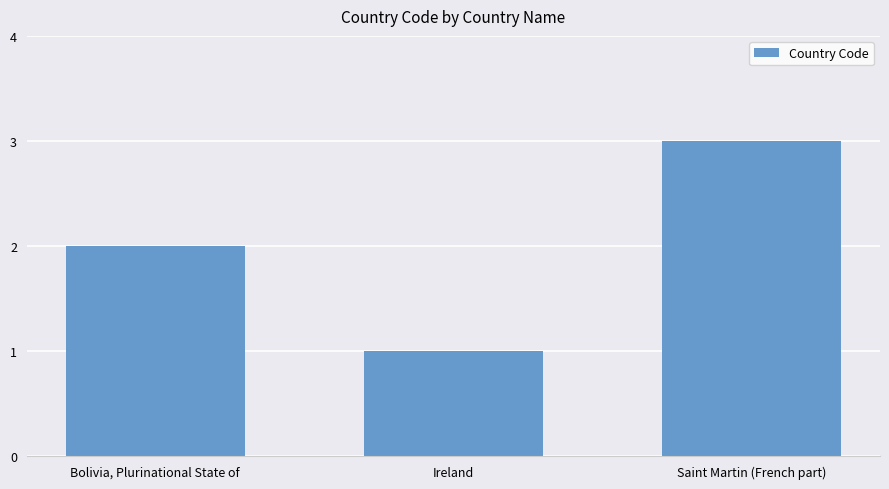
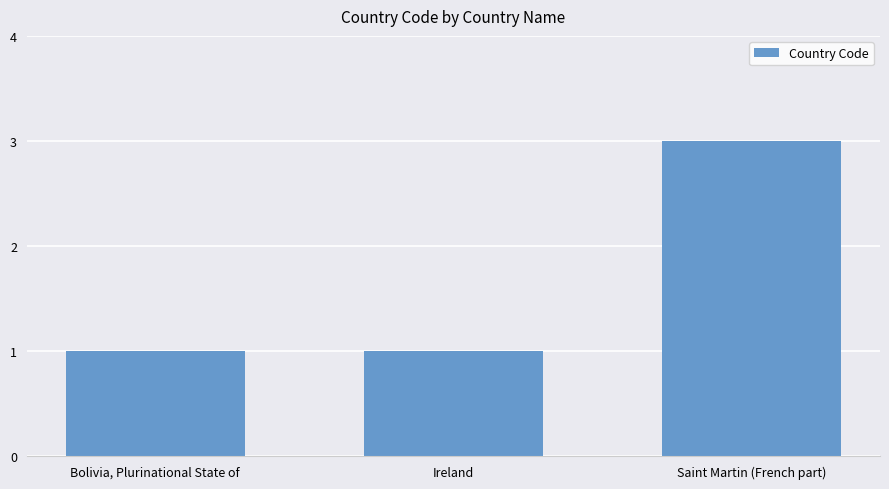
Bolivia, Plurinational State of: 2 -> 1
